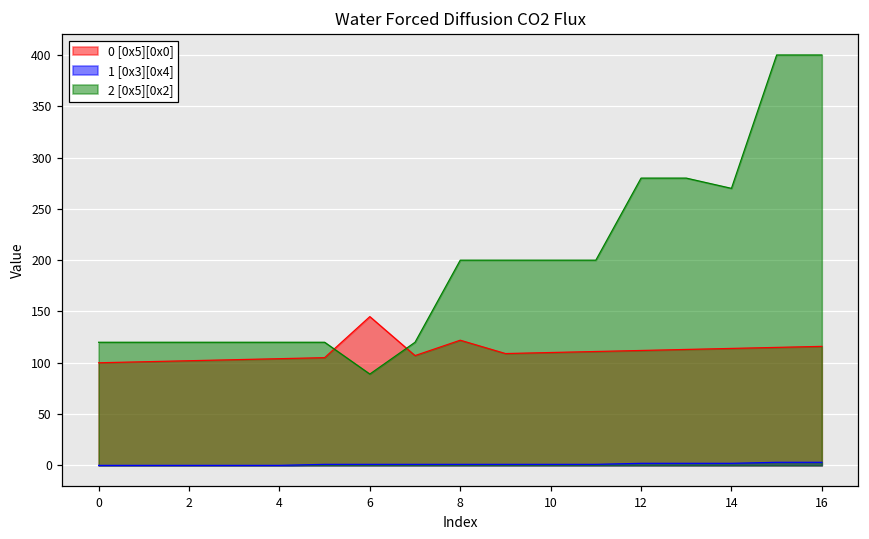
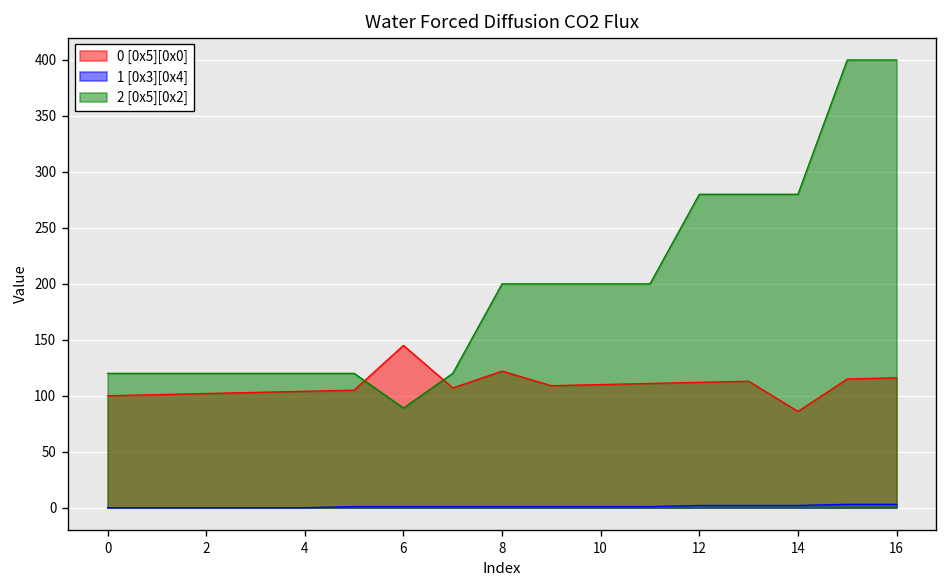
0 [0x5][0x0], 14: 110 -> 90
2 [0x5][0x2], 14: 270 -> 280
